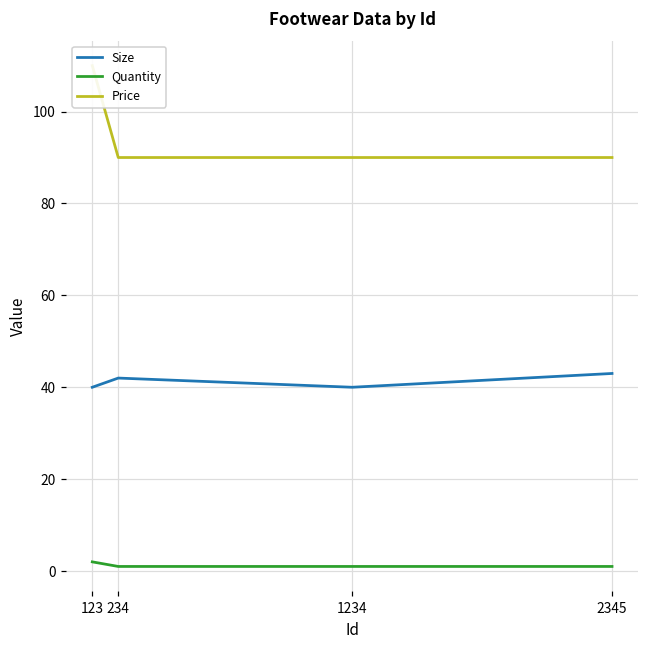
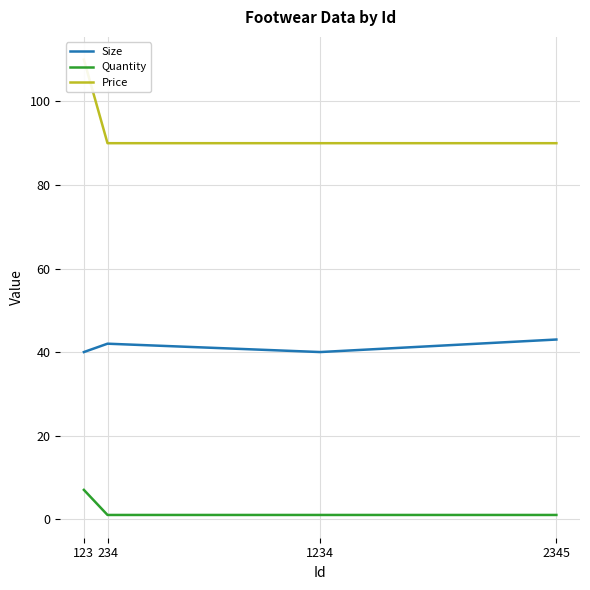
Quantity, 123: 2 -> 7
